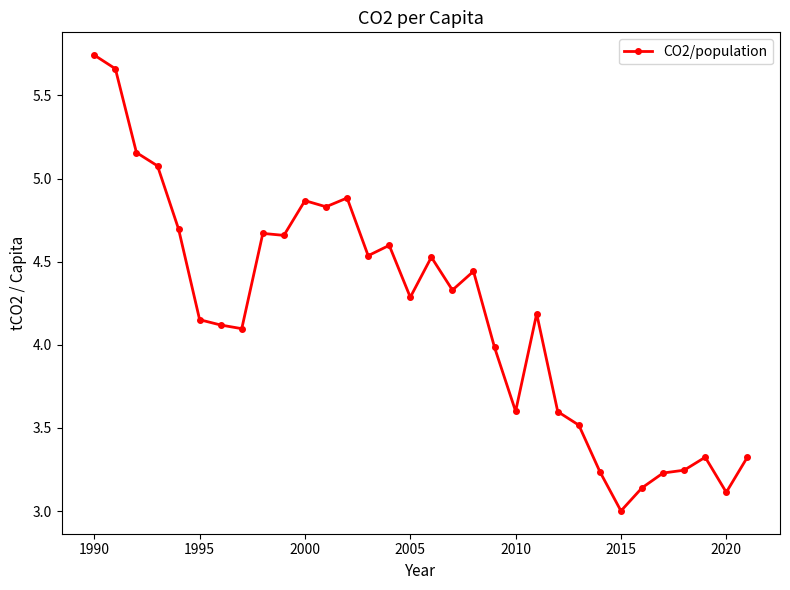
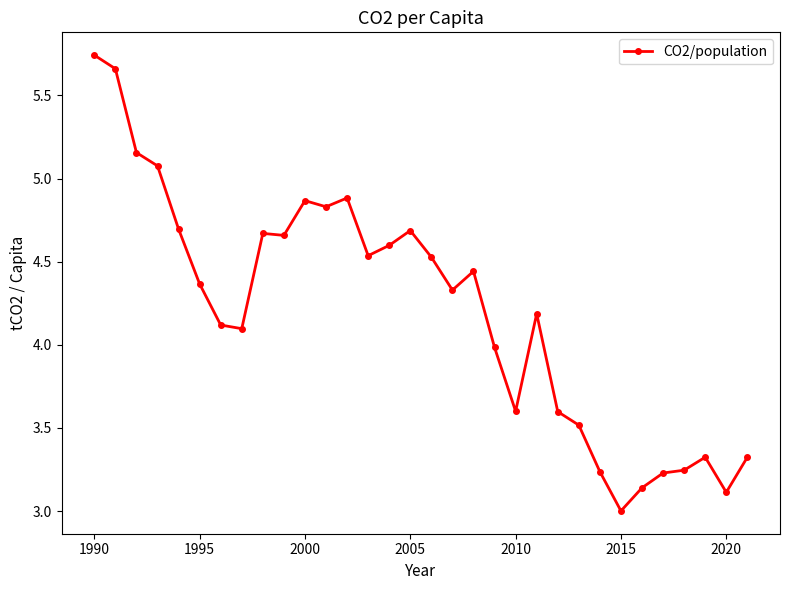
1995: 4.15 -> 4.37
2005: 4.29 -> 4.69
